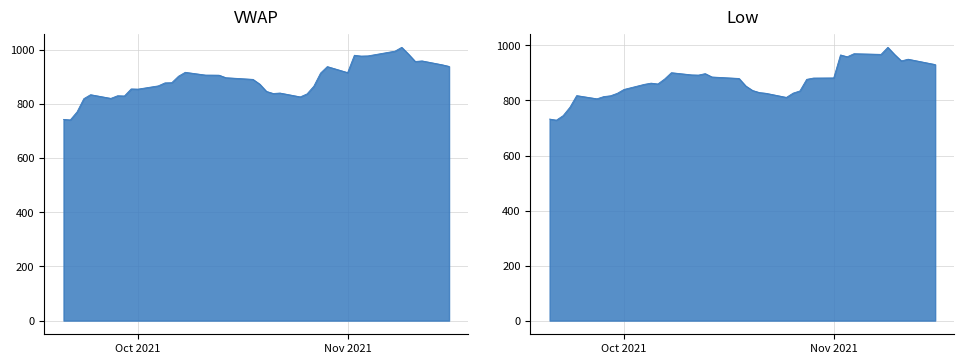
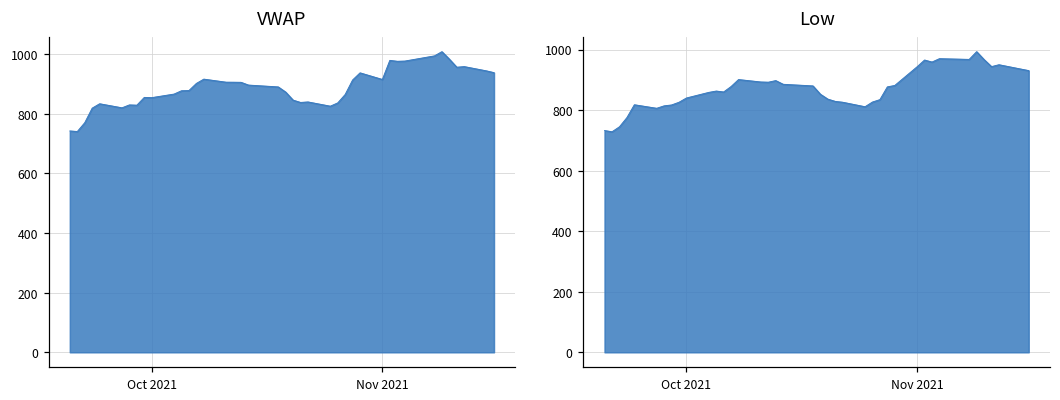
Low, Nov 2021: 880 -> 940
